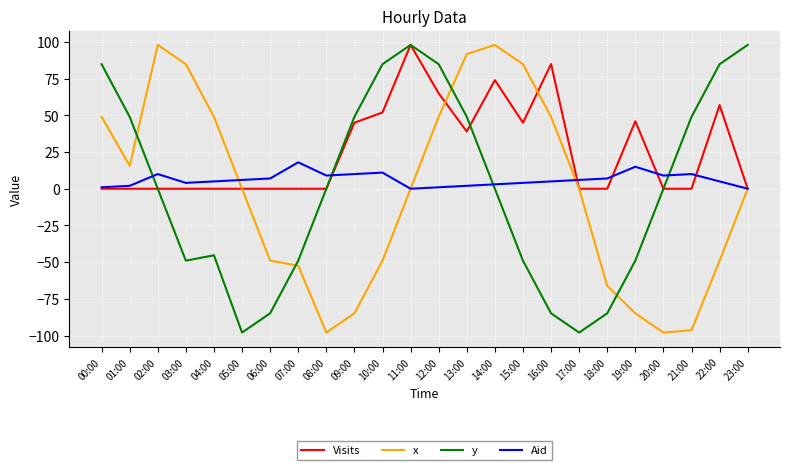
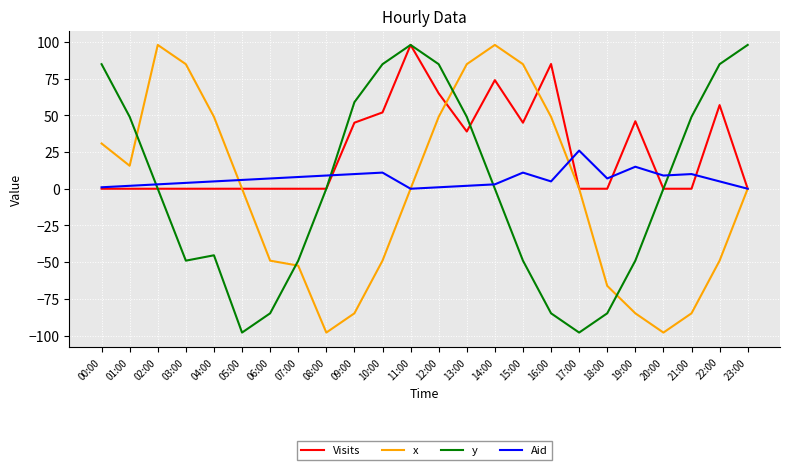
x, 00:00: 49 -> 31
Aid, 02:00: 10 -> 3
Aid, 07:00: 18 -> 8
y, 09:00: 49 -> 59
x, 13:00: 92 -> 85
Aid, 15:00: 4 -> 11
Aid, 17:00: 6 -> 26
x, 21:00: -96 -> -85
